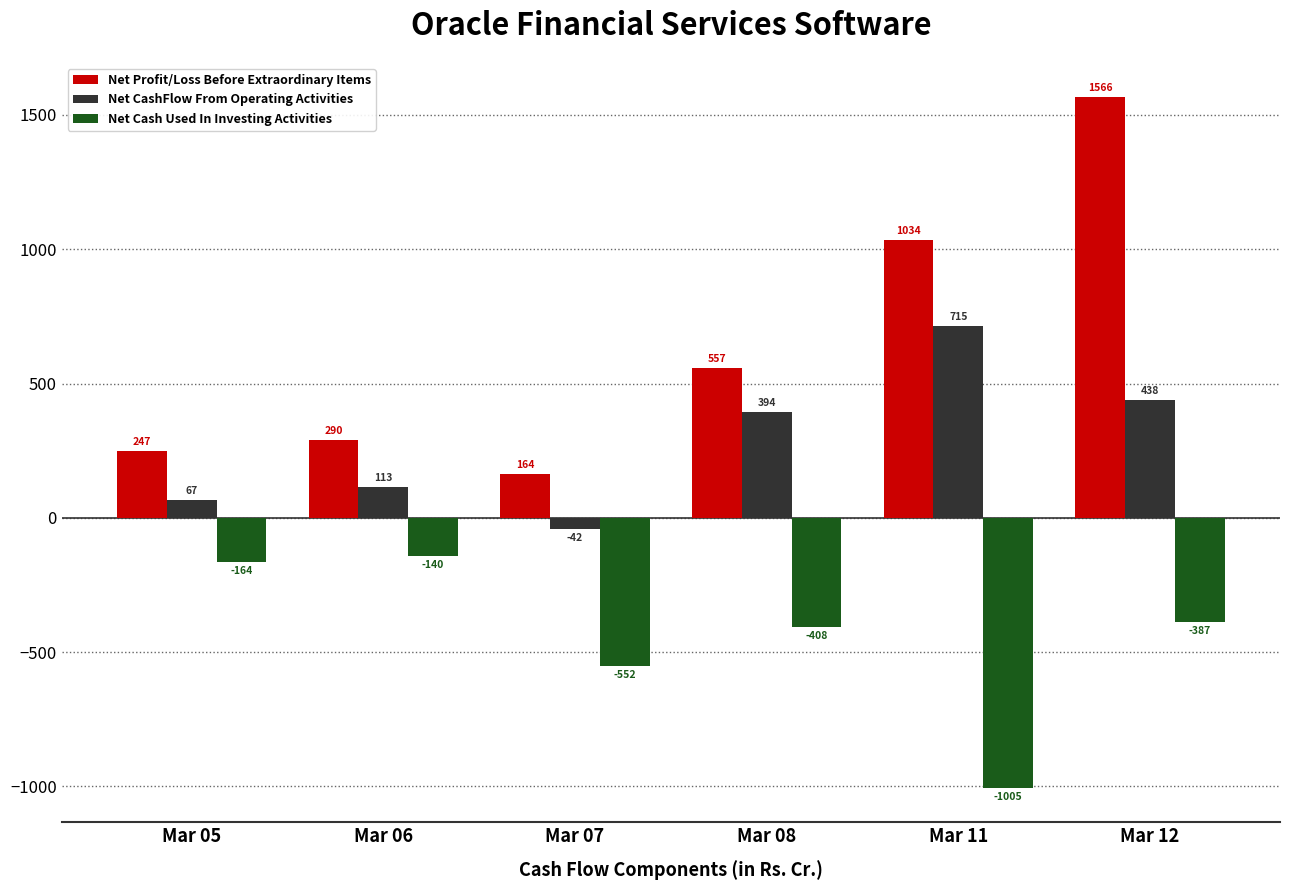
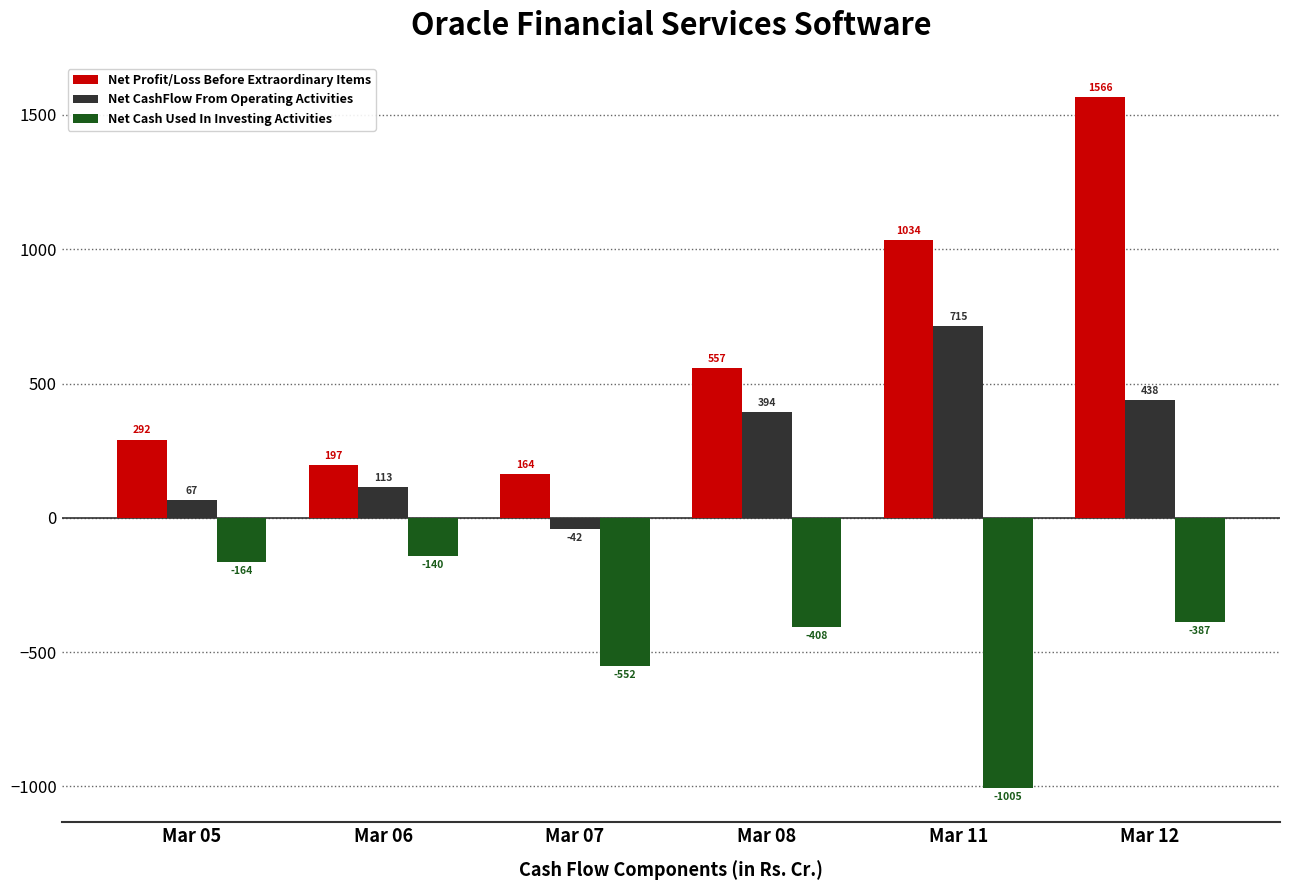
Net Profit/Loss Before Extraordinary Items, Mar 05: 247 -> 292
Net Profit/Loss Before Extraordinary Items, Mar 06: 290 -> 197
